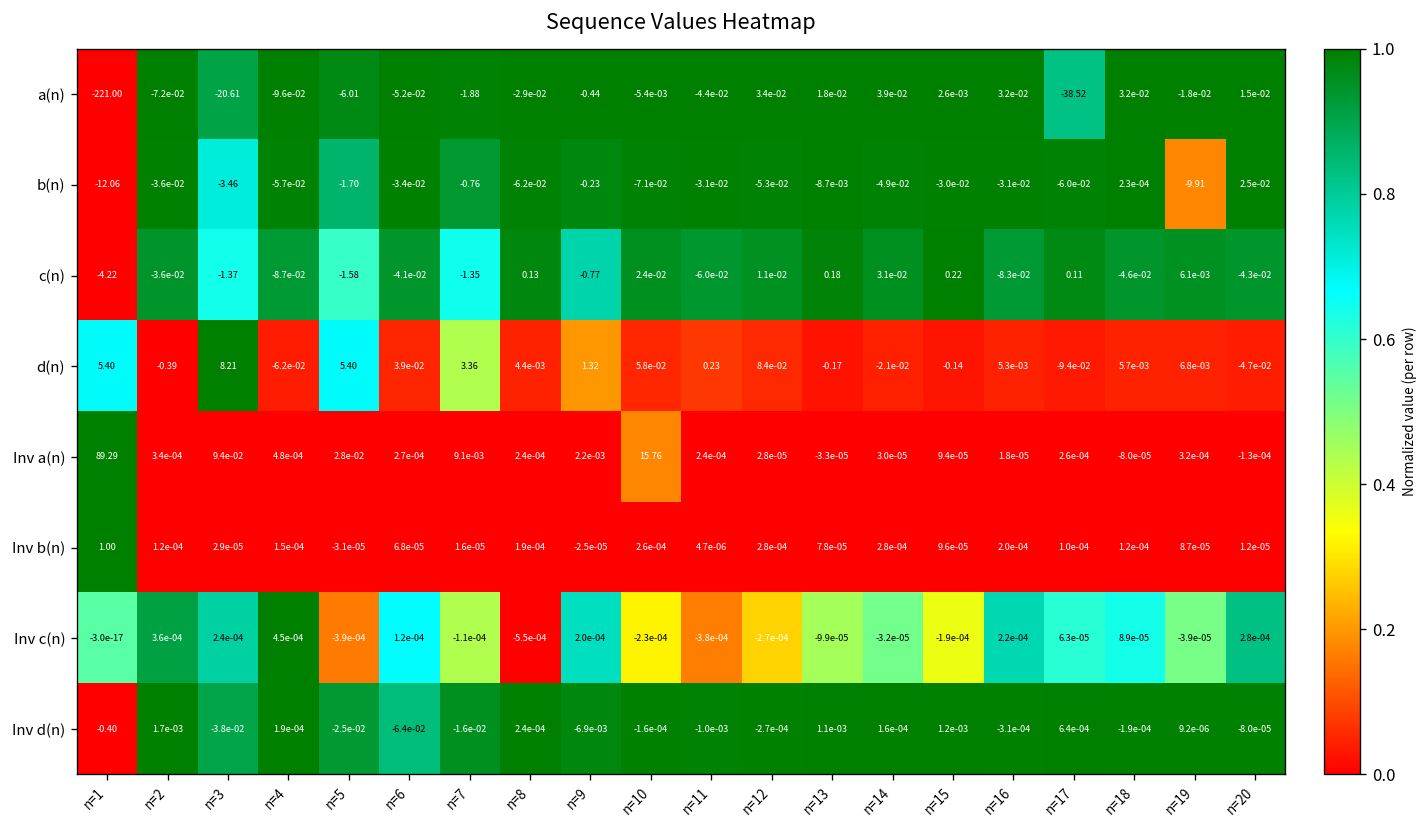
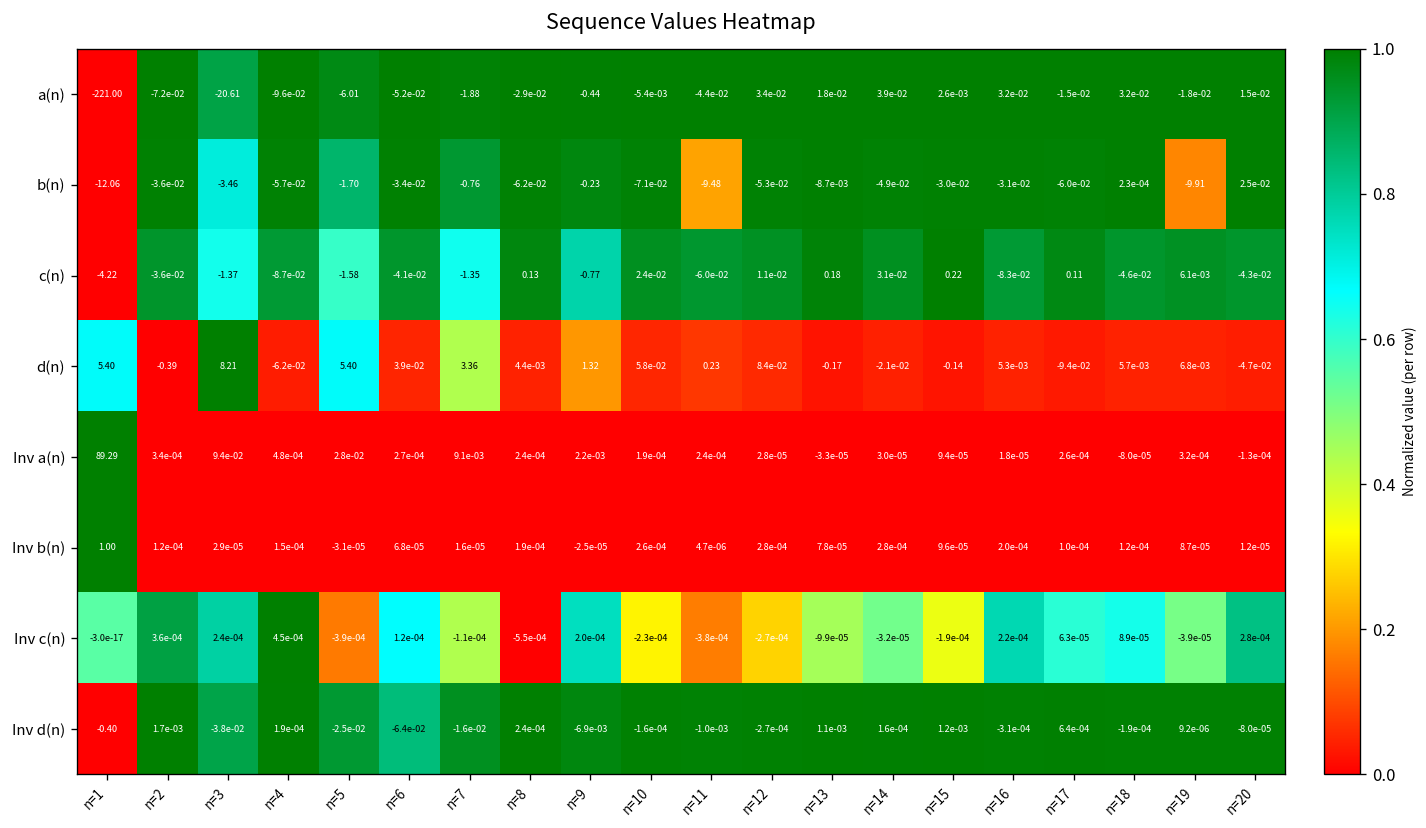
a(n), n=17: -38.52 -> -1.5e-02
b(n), n=11: -3.1e-02 -> -9.48
Inv a(n), n=10: 15.76 -> 1.9e-04
